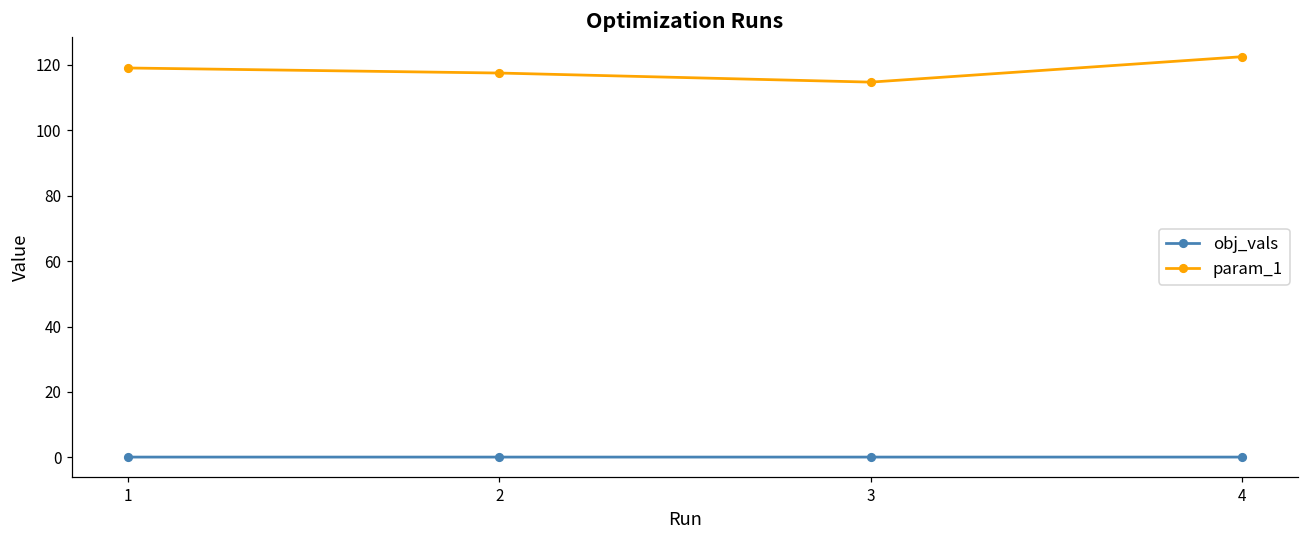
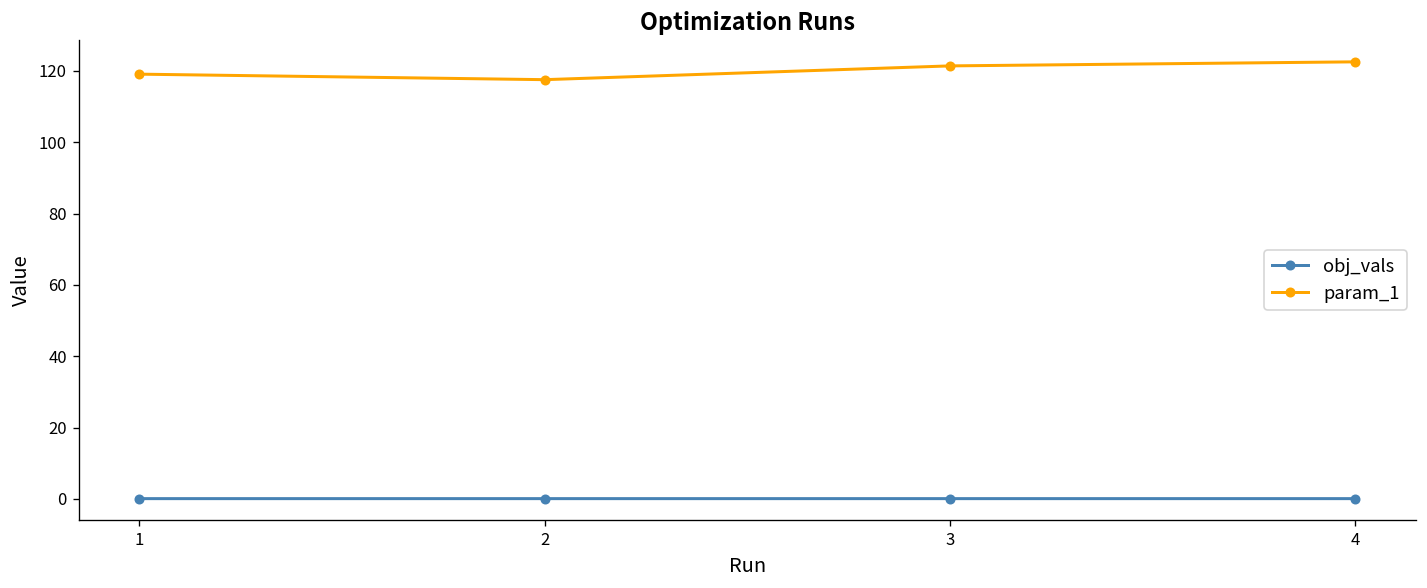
param_1, 3: 115 -> 121
